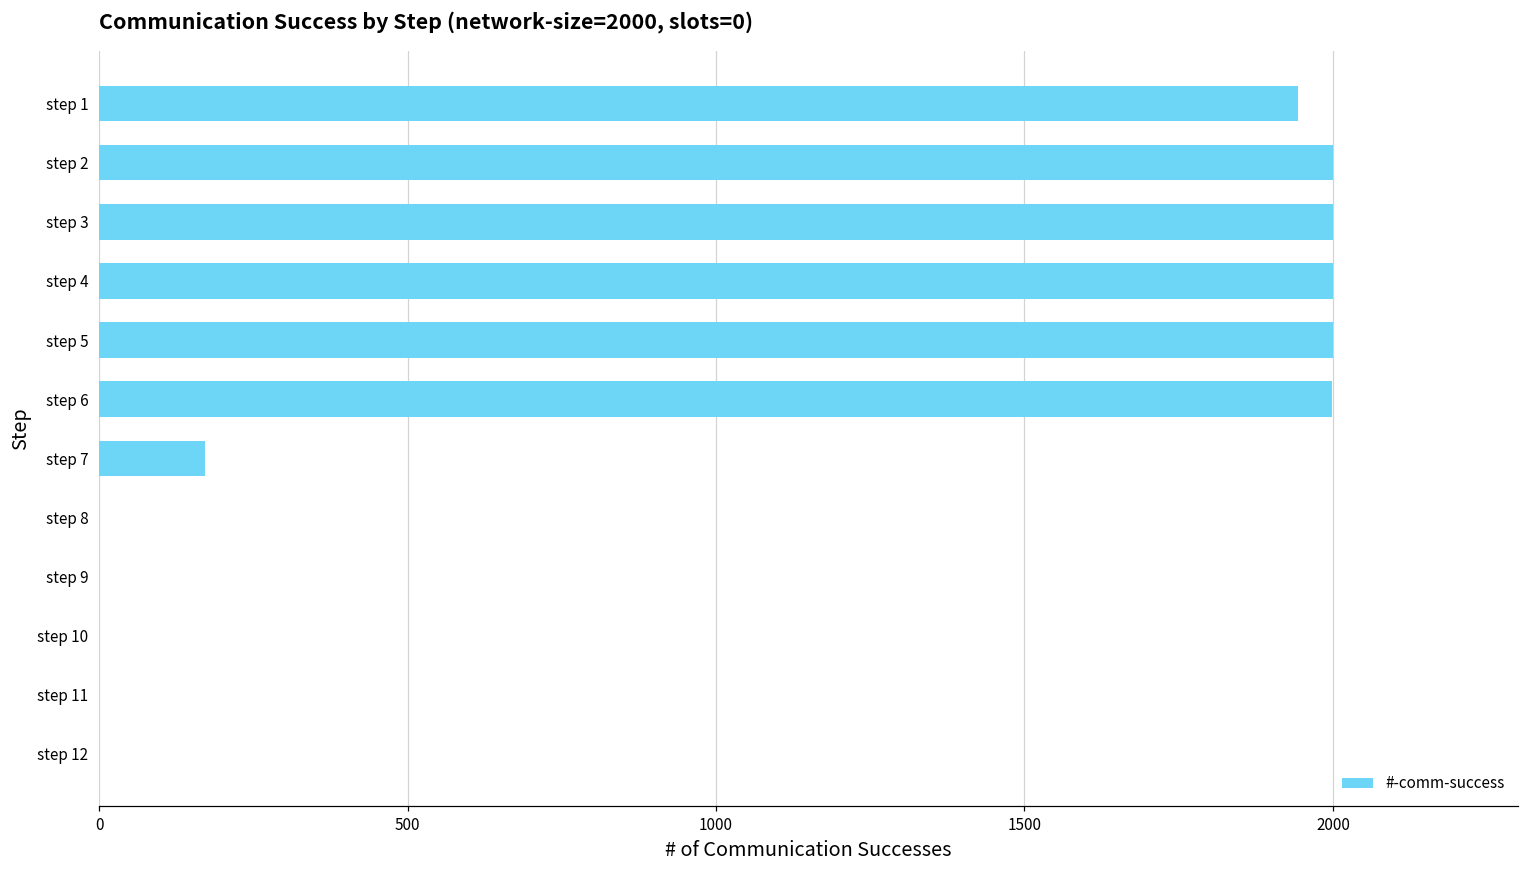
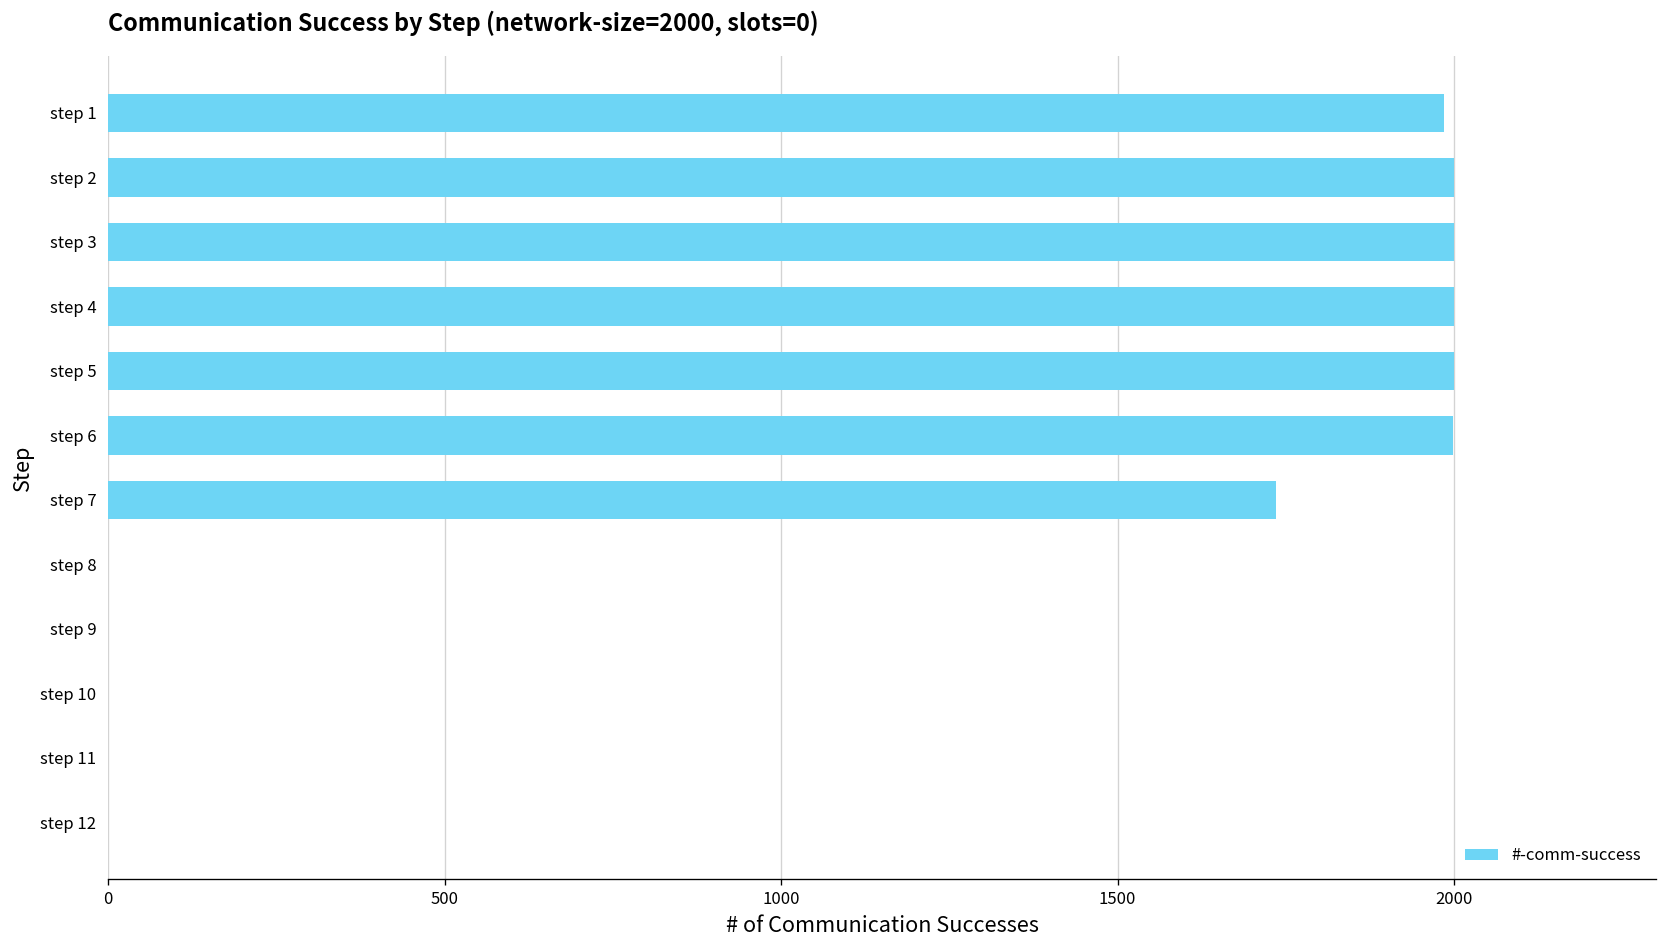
step 1: 1940 -> 1990
step 7: 170 -> 1740
